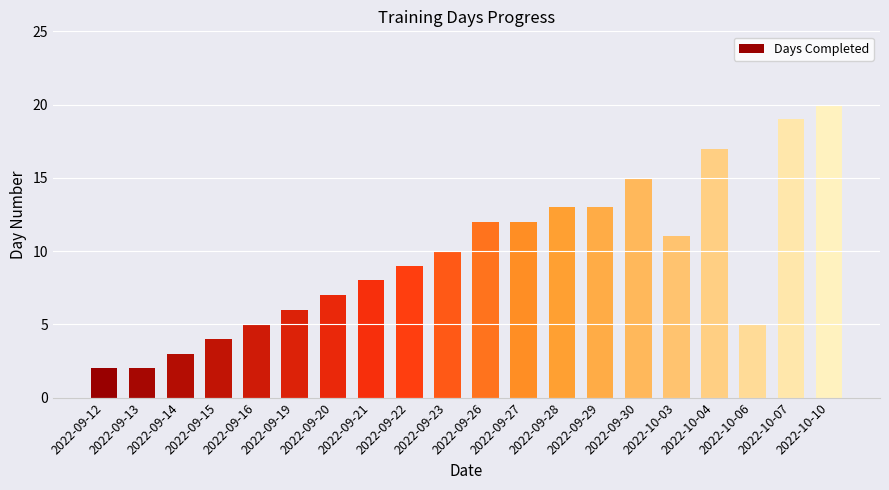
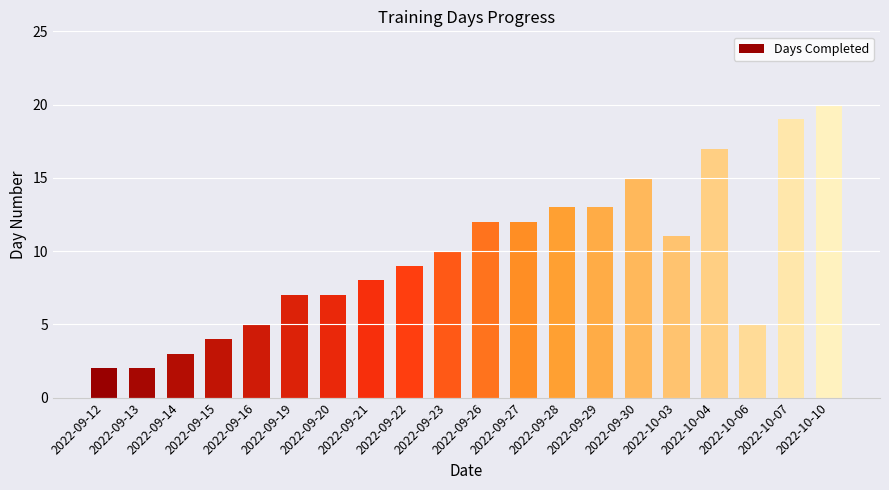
2022-09-19: 6 -> 7
